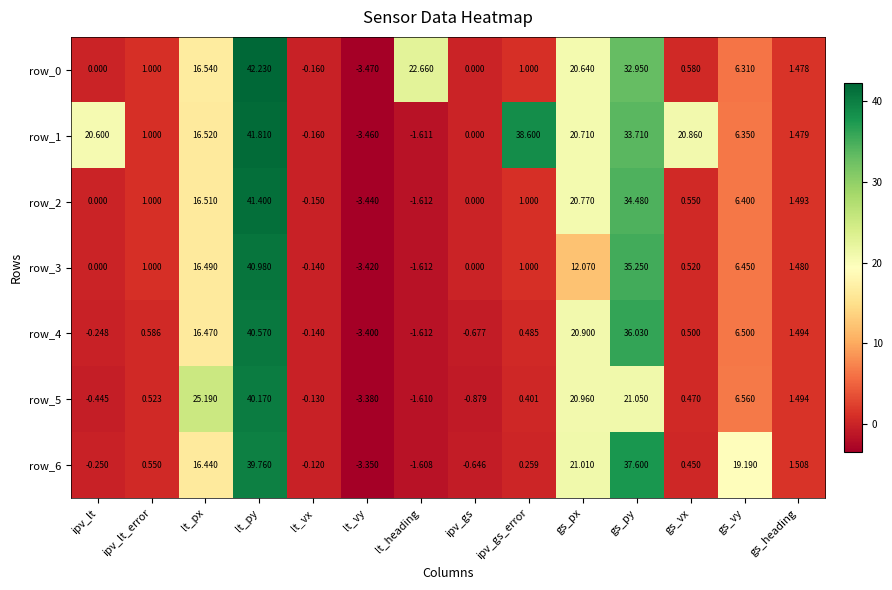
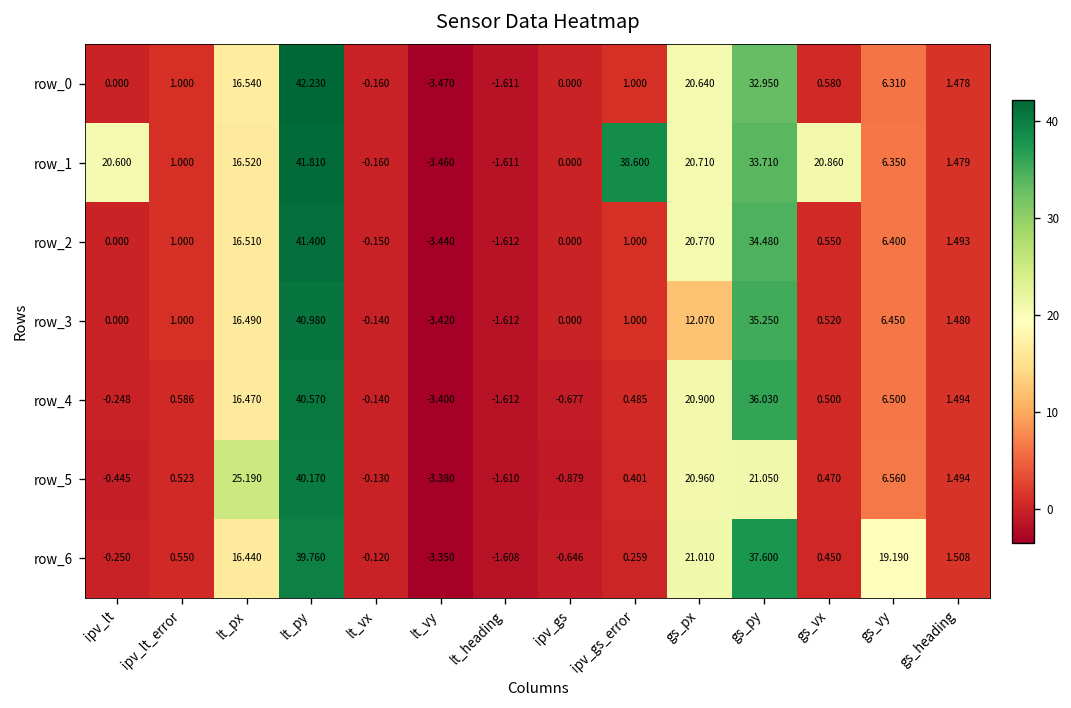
row_0, lt_heading: 22.660 -> -1.611
